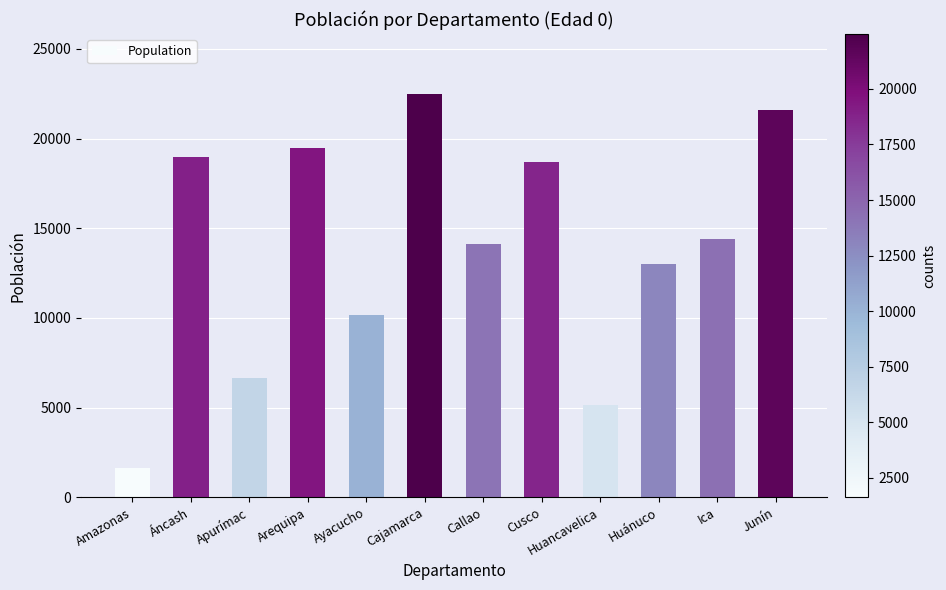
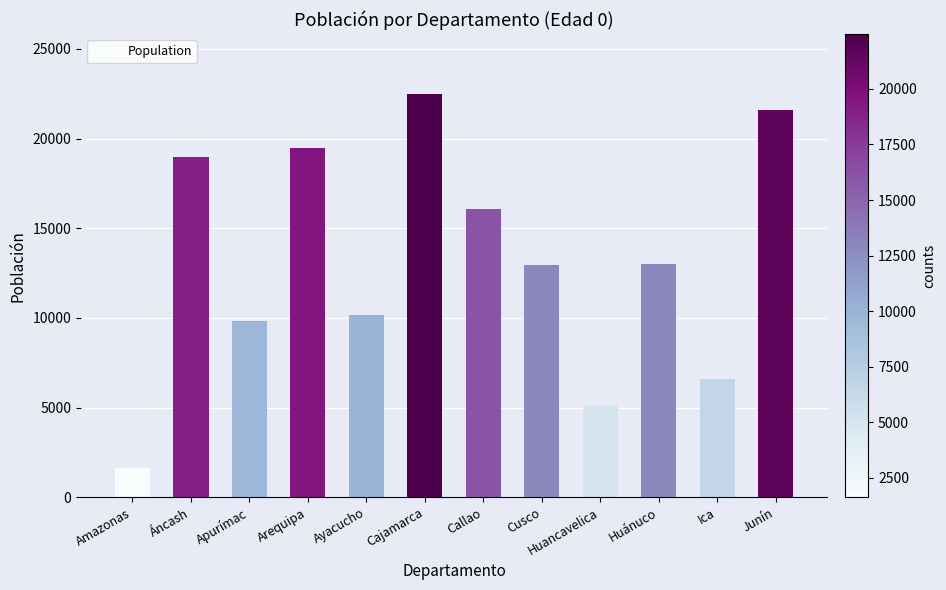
Apurímac: 6700 -> 9800
Callao: 14100 -> 16100
Cusco: 18700 -> 12900
Ica: 14400 -> 6600
